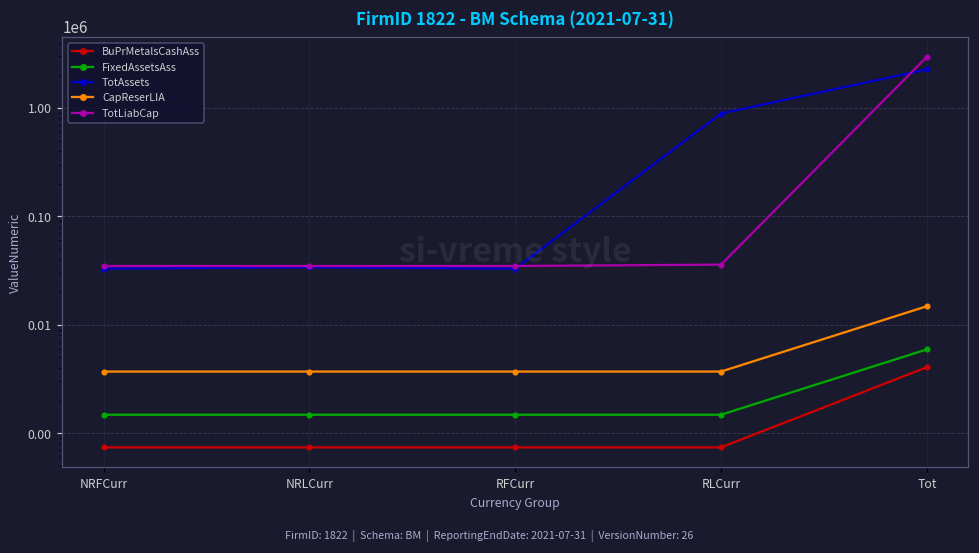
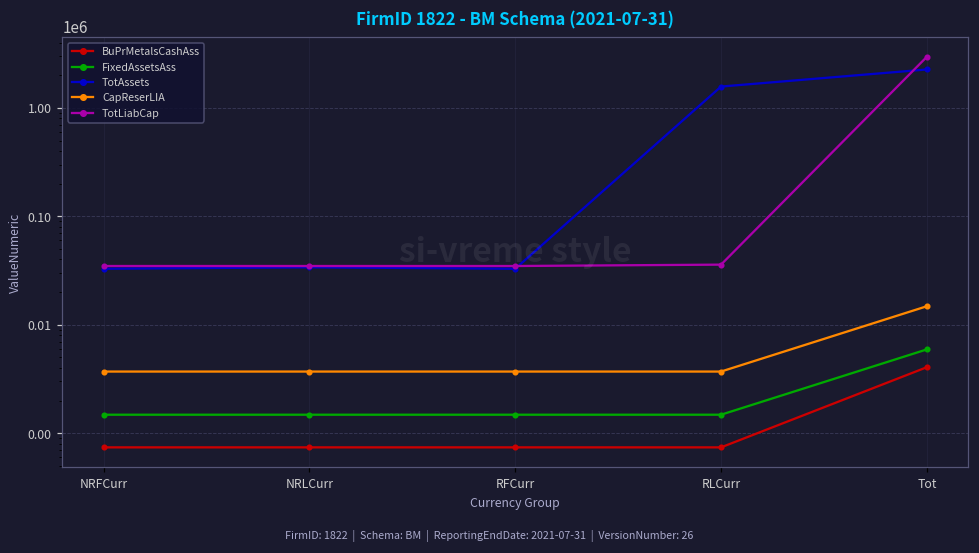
TotAssets, RLCurr: 900000 -> 1600000
